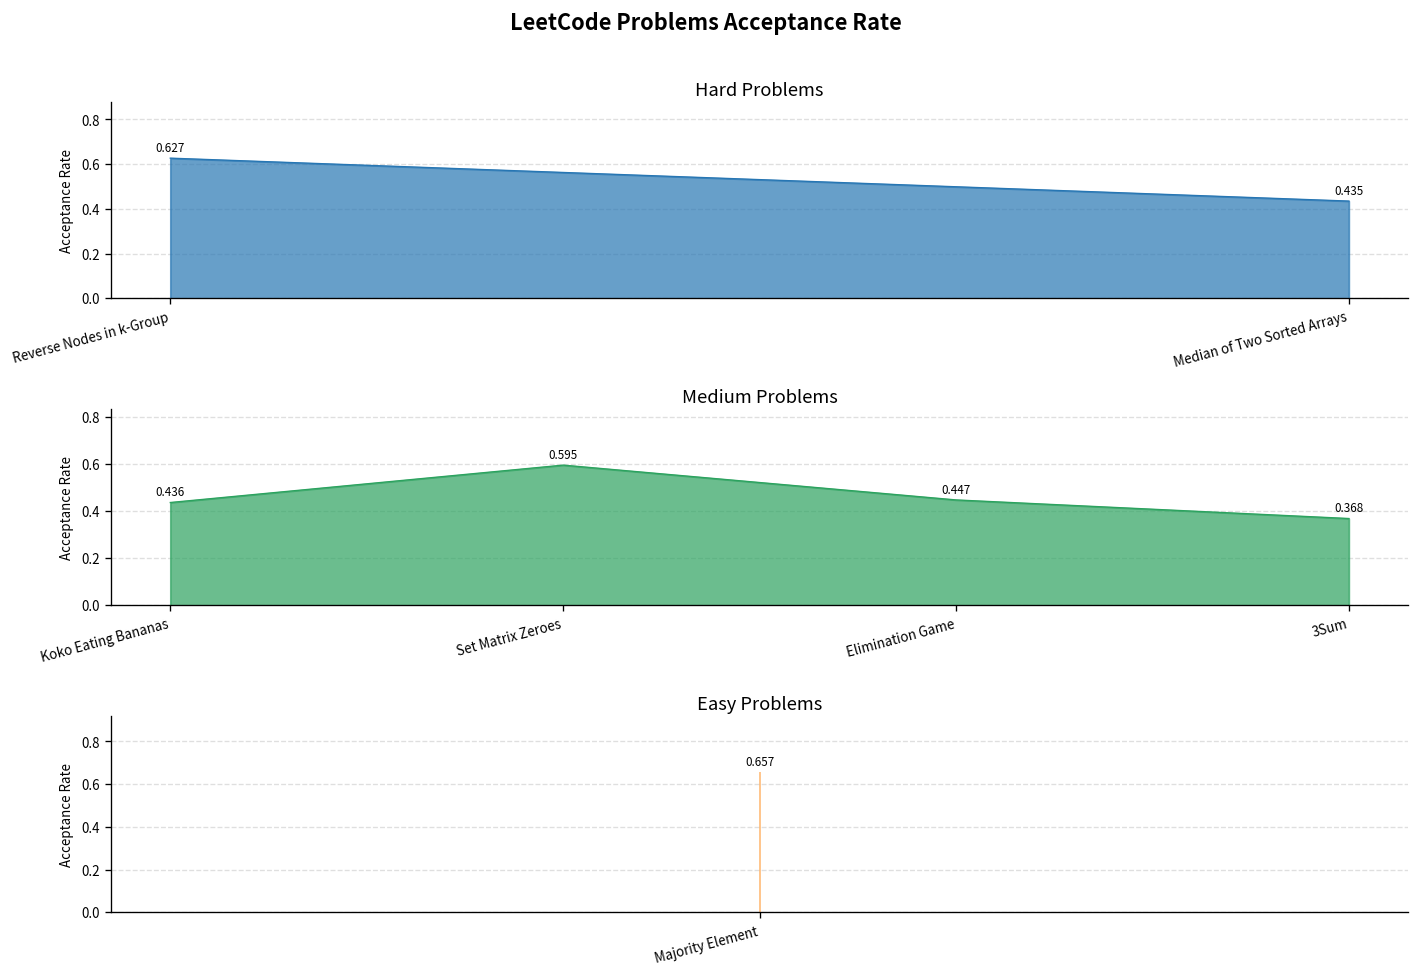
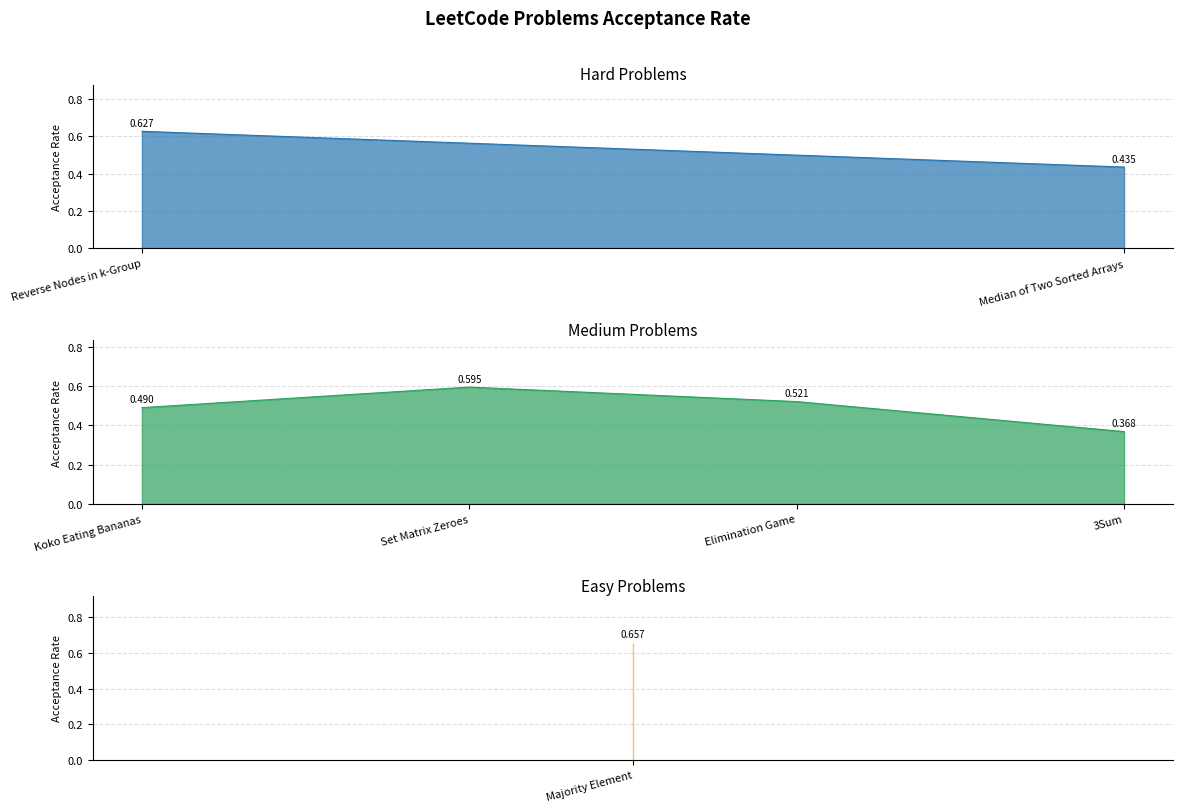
Medium Problems, Koko Eating Bananas: 0.436 -> 0.490
Medium Problems, Elimination Game: 0.447 -> 0.521
